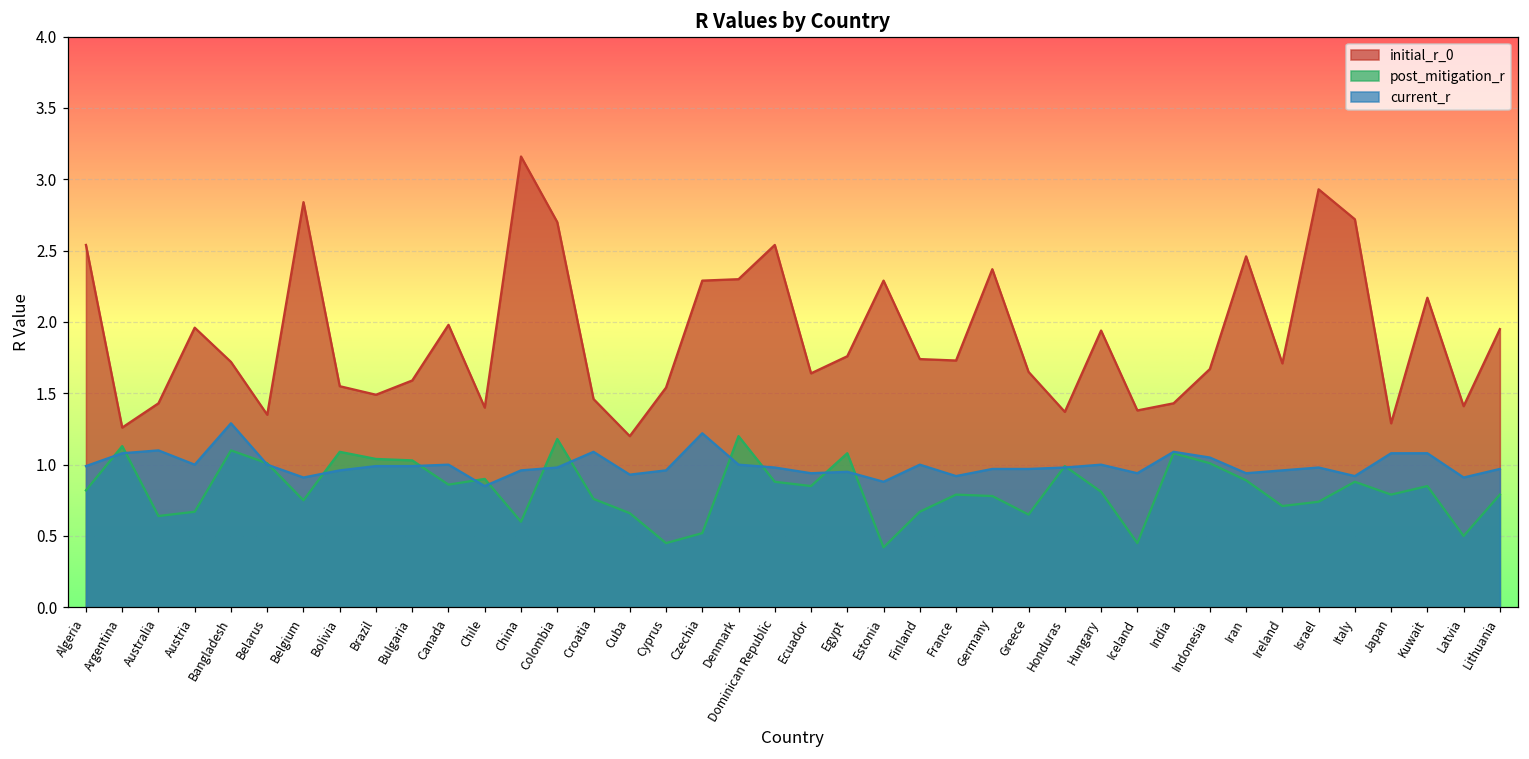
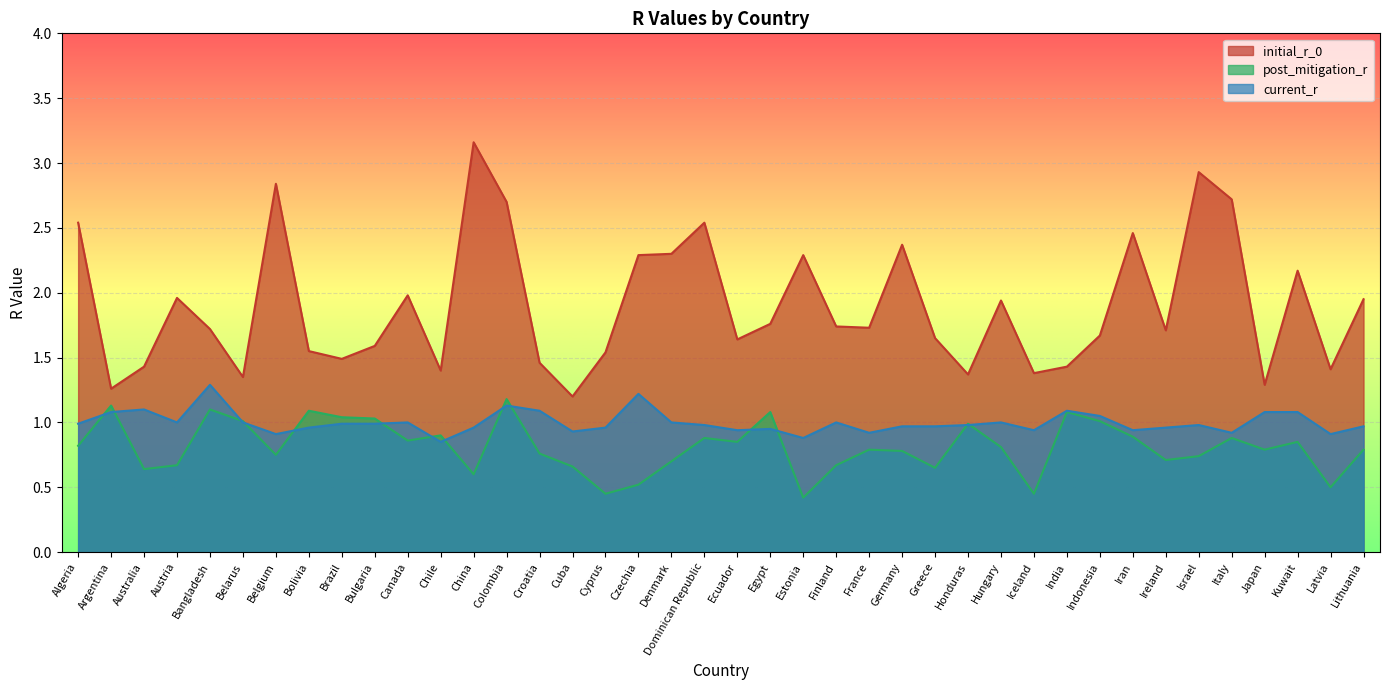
current_r, Colombia: 0.98 -> 1.13
post_mitigation_r, Denmark: 1.2 -> 0.7
